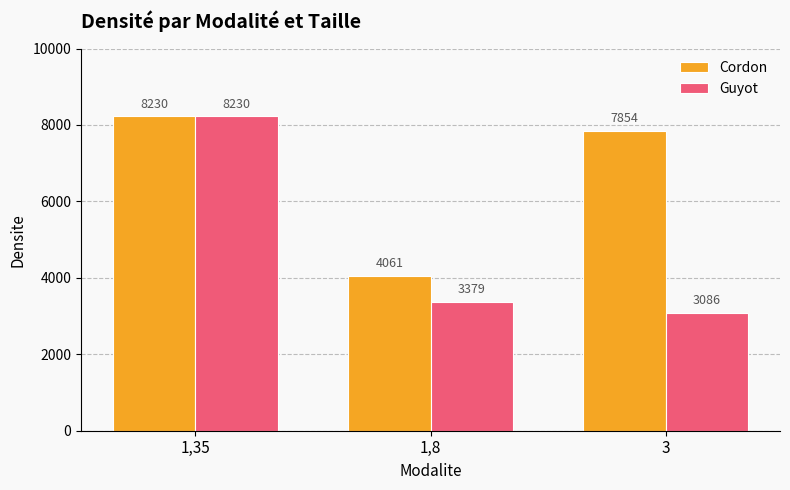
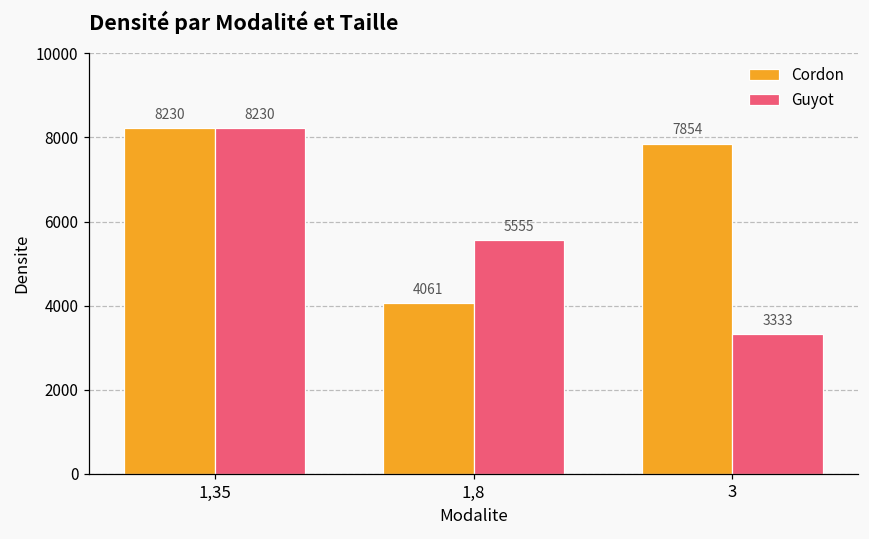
Guyot, 1,8: 3379 -> 5555
Guyot, 3: 3086 -> 3333
